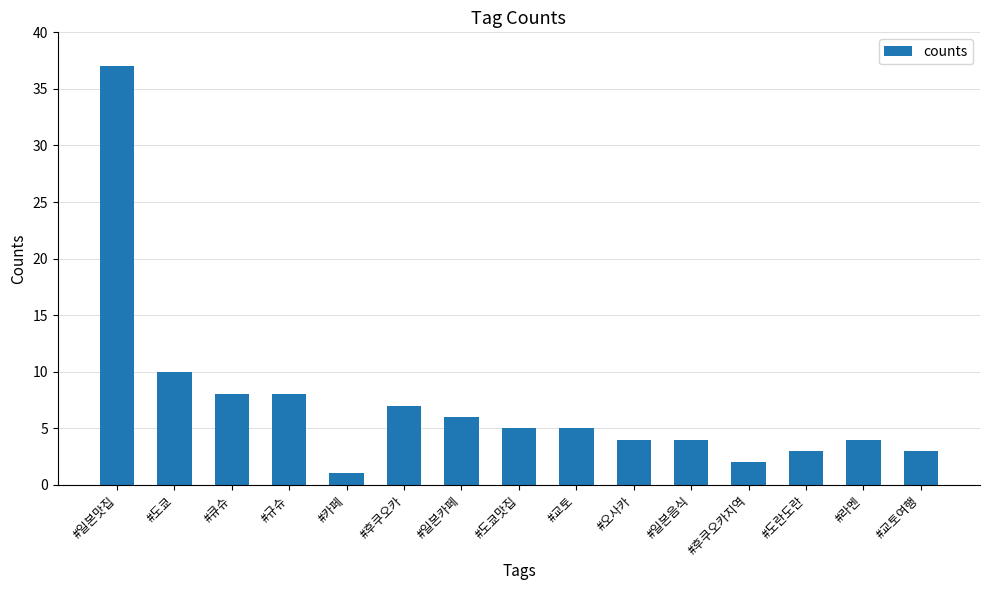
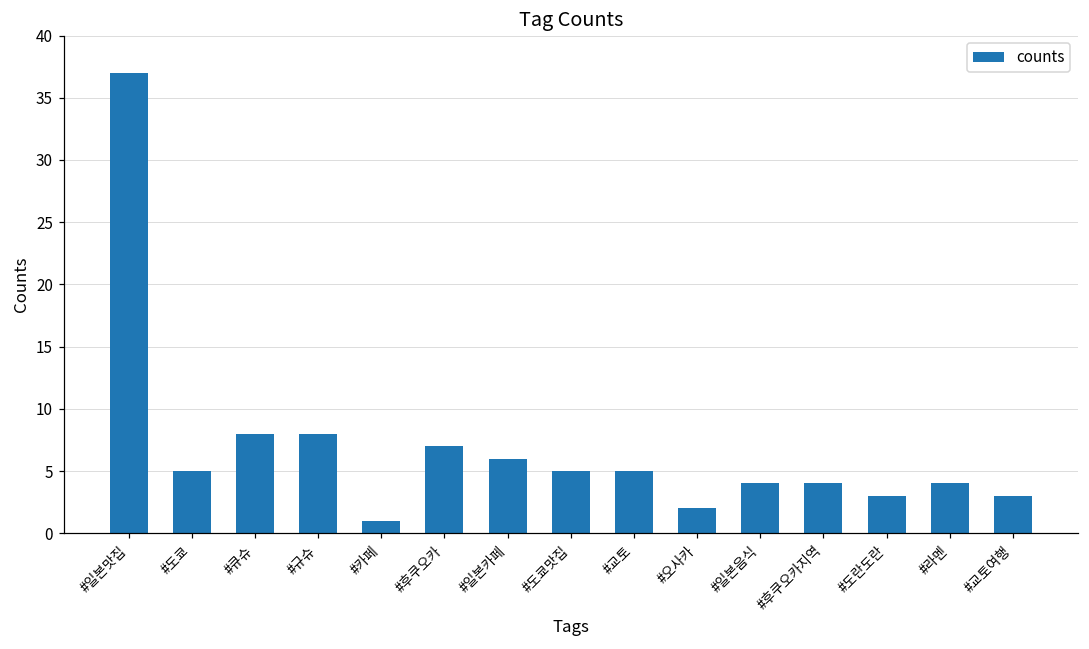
#도쿄: 10 -> 5
#오사카: 4 -> 2
#후쿠오카지역: 2 -> 4
